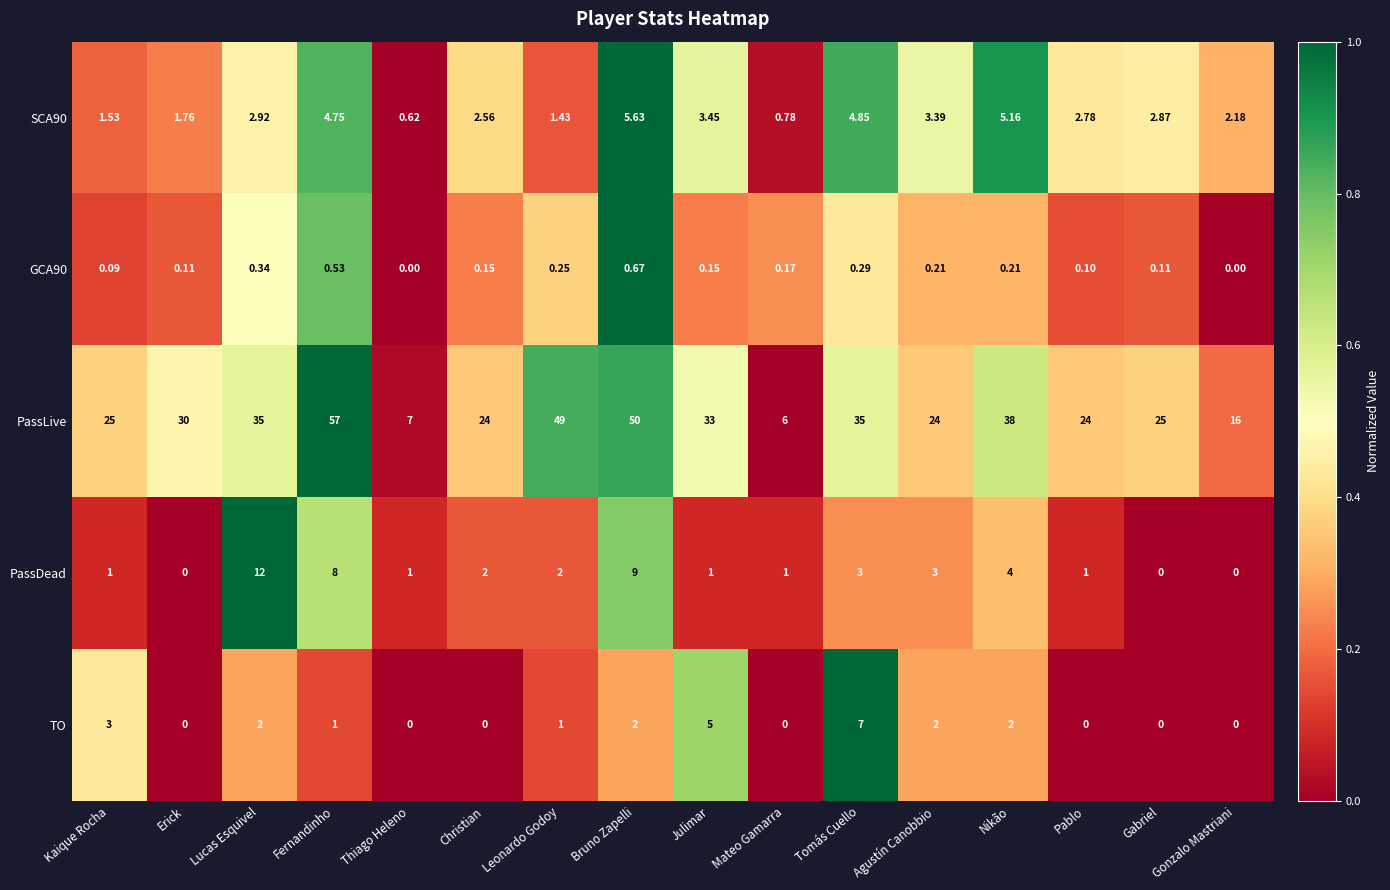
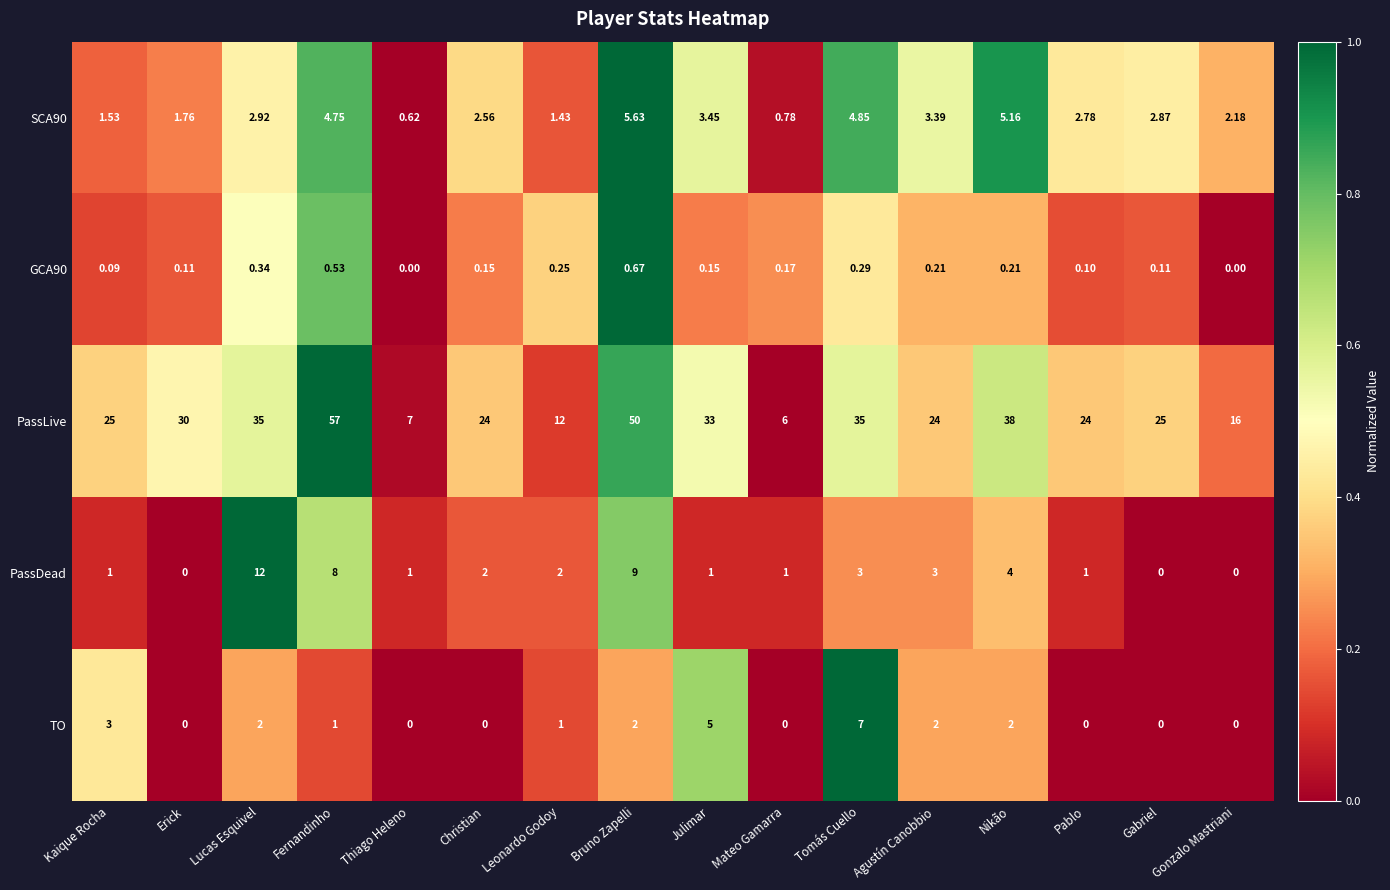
PassLive, Leonardo Godoy: 49 -> 12
